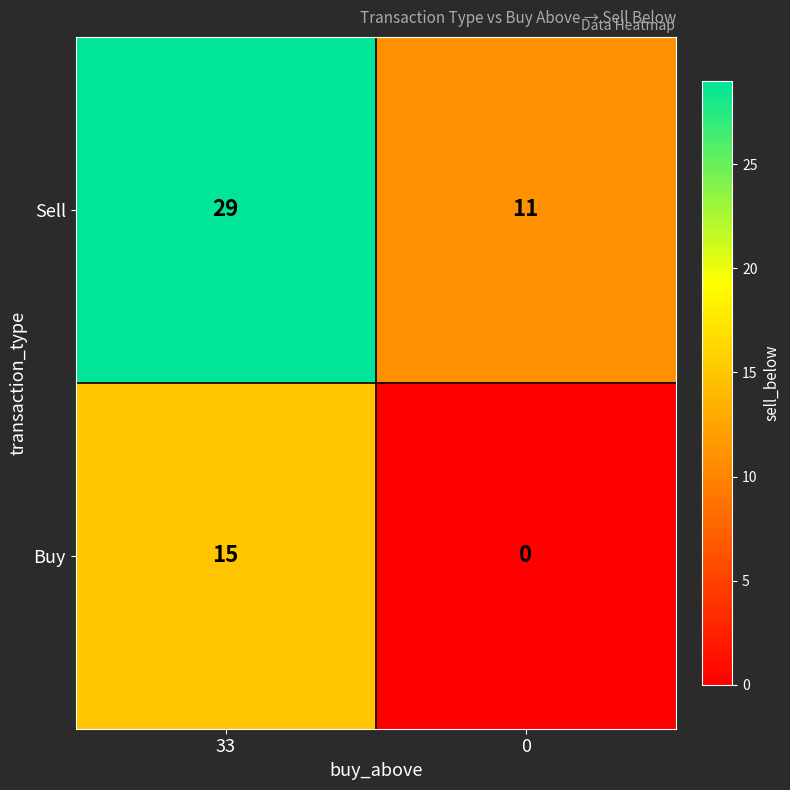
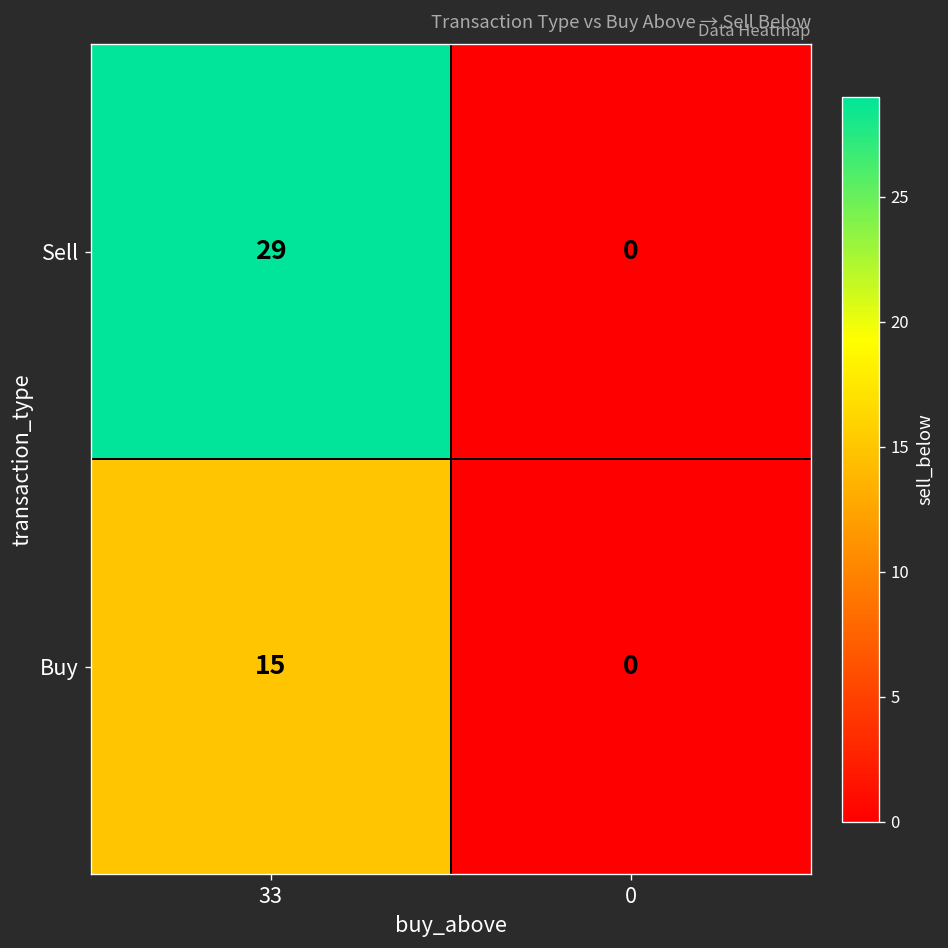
Sell, 0: 11 -> 0
